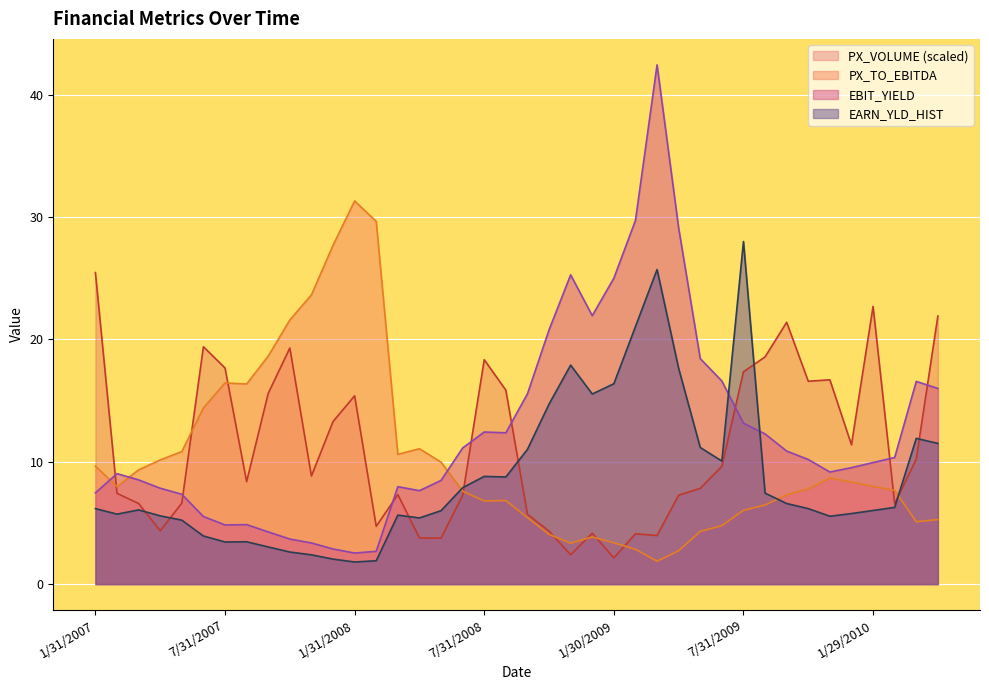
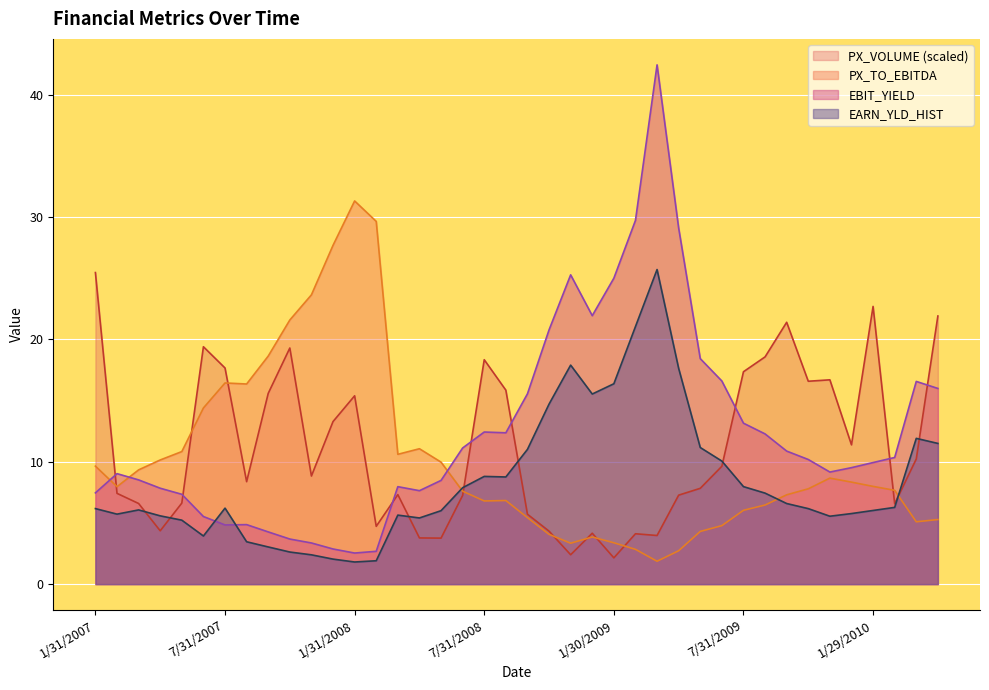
EARN_YLD_HIST, 7/31/2007: 3.4 -> 6.2
EARN_YLD_HIST, 7/31/2009: 28.0 -> 8.0
